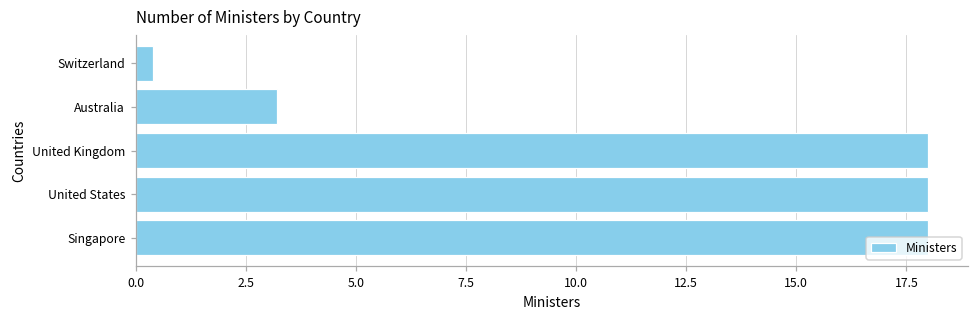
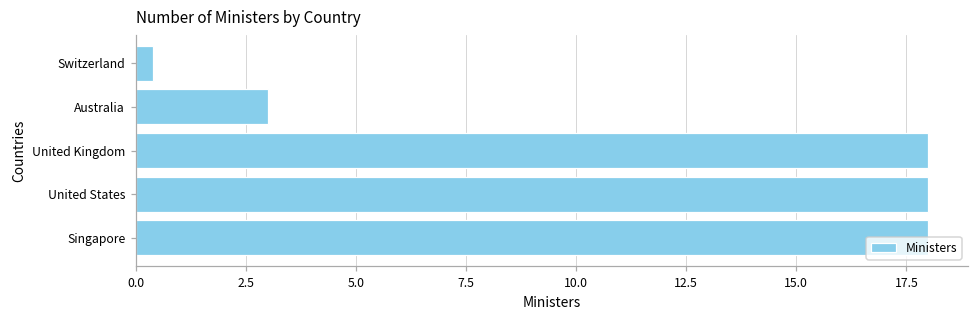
Australia: 3.2 -> 3.0
